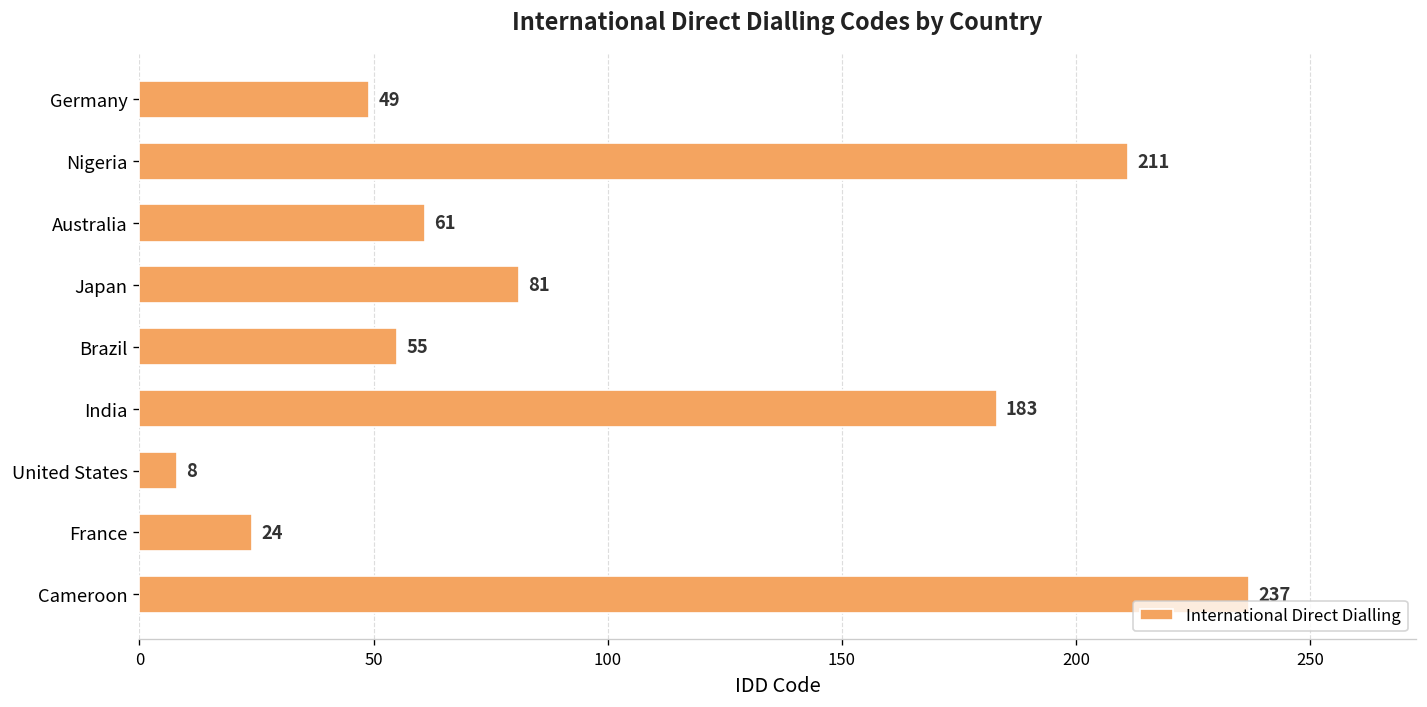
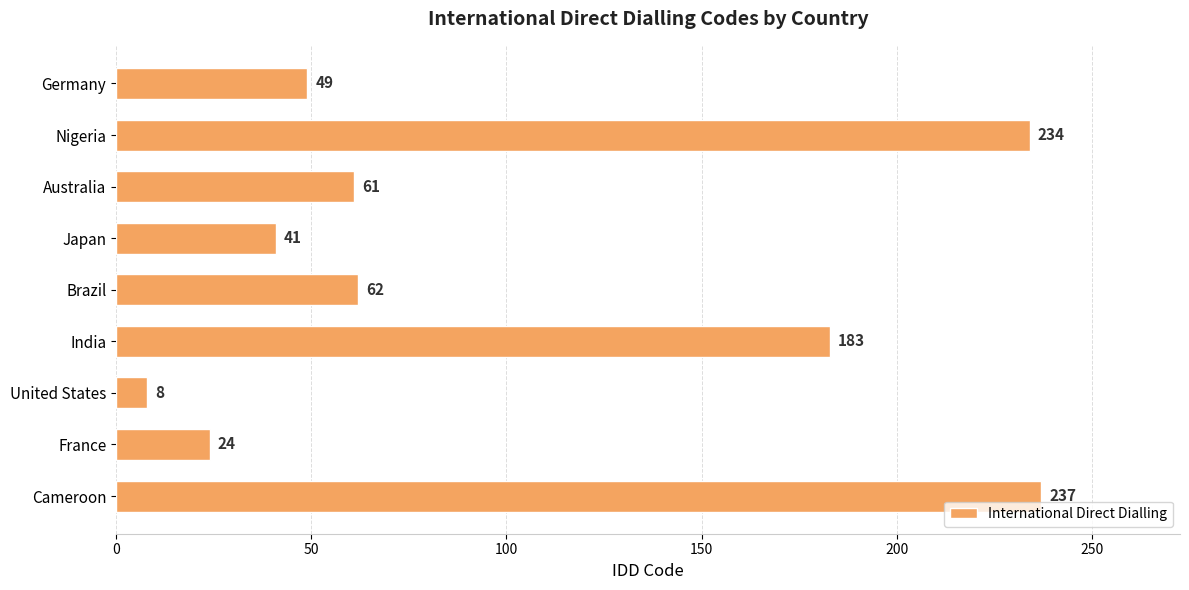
Nigeria: 211 -> 234
Japan: 81 -> 41
Brazil: 55 -> 62
